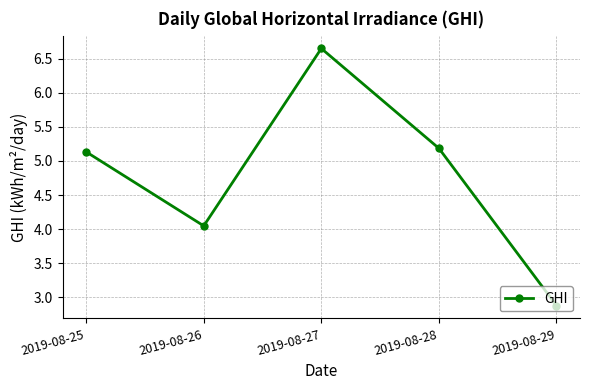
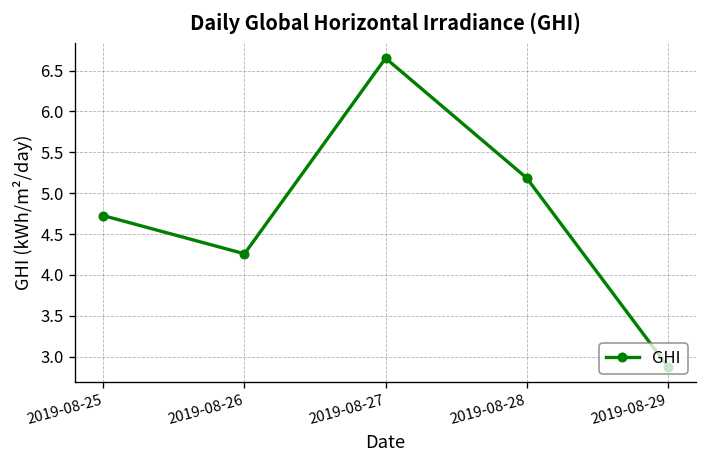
2019-08-25: 5.1 -> 4.7
2019-08-26: 4.0 -> 4.3
